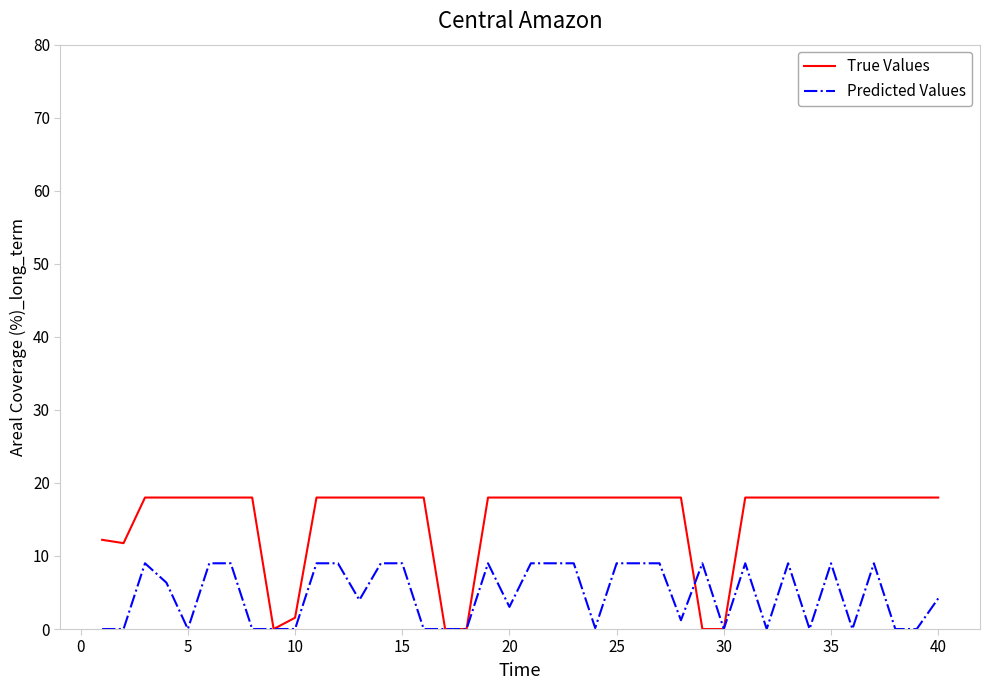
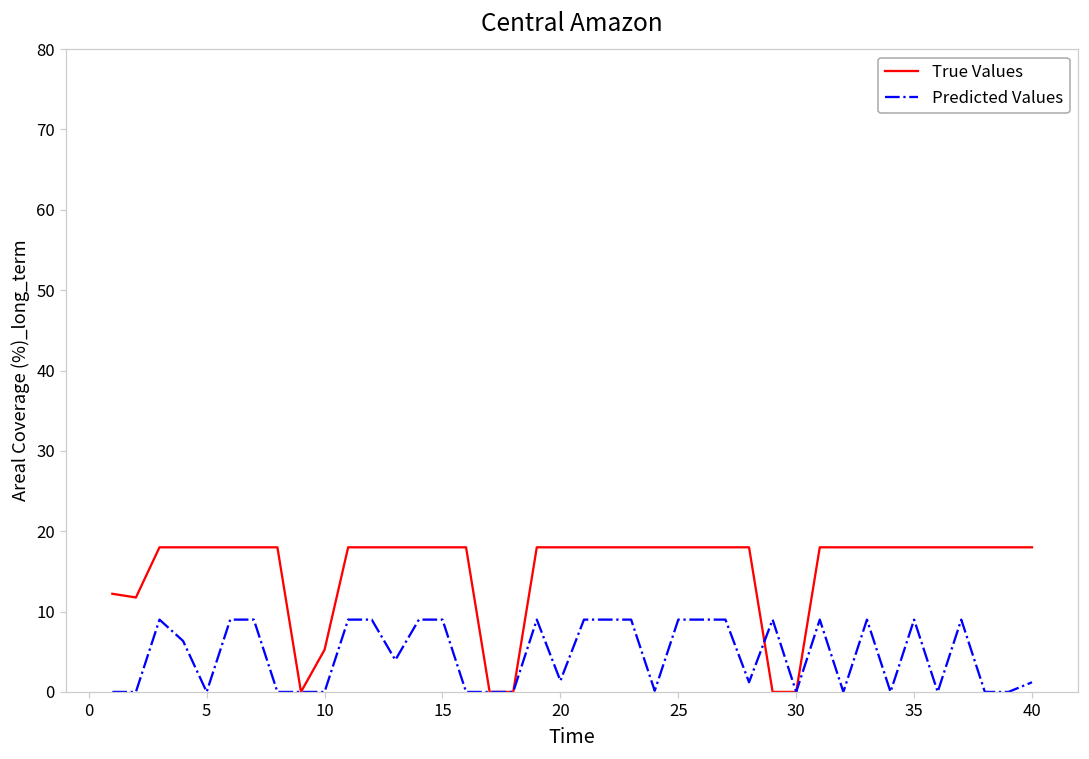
True Values, 10: 2 -> 5
Predicted Values, 20: 3 -> 1
Predicted Values, 40: 4 -> 1
